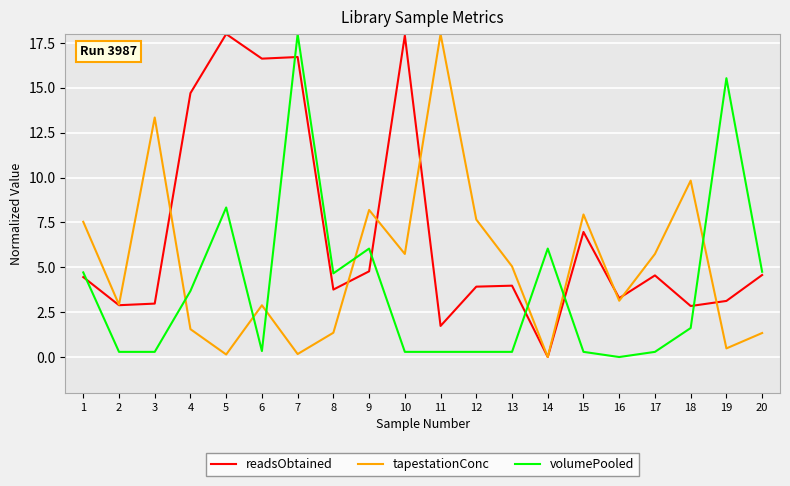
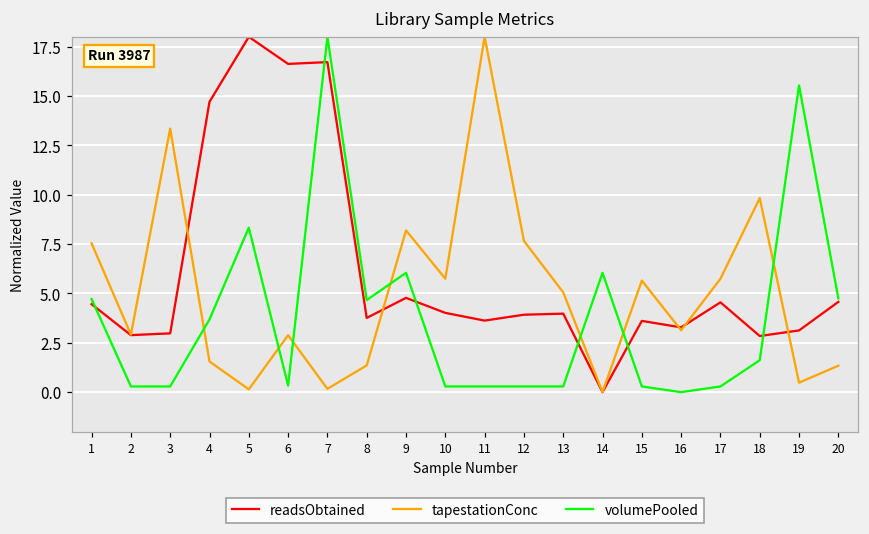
readsObtained, 10: 17.9 -> 4.0
readsObtained, 11: 1.7 -> 3.6
readsObtained, 15: 7.0 -> 3.6
tapestationConc, 15: 7.9 -> 5.6
